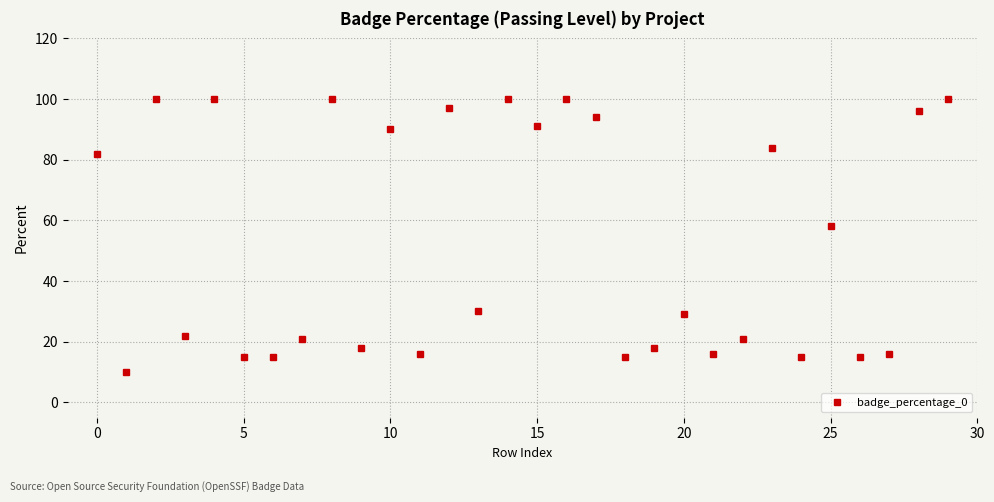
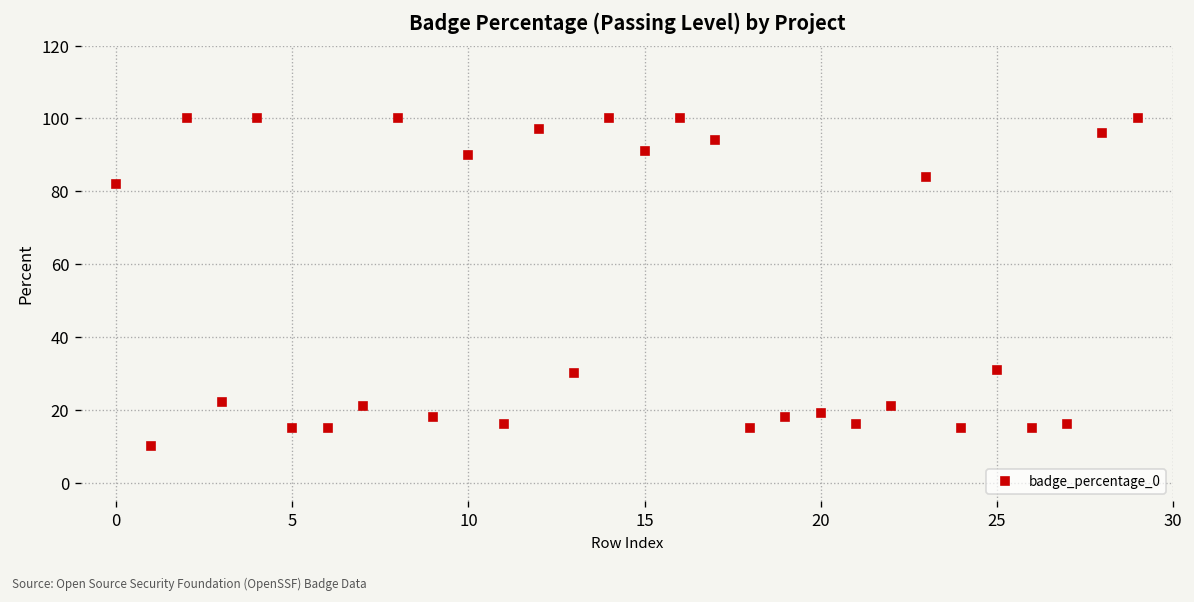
20: 29 -> 19
25: 58 -> 31
